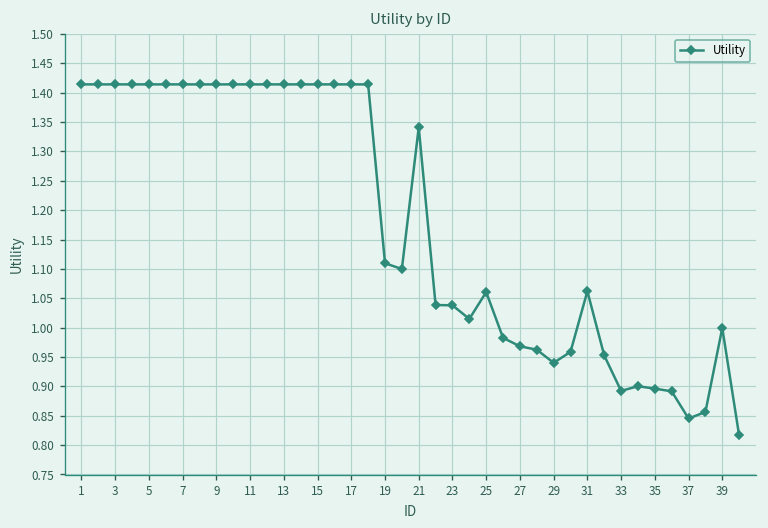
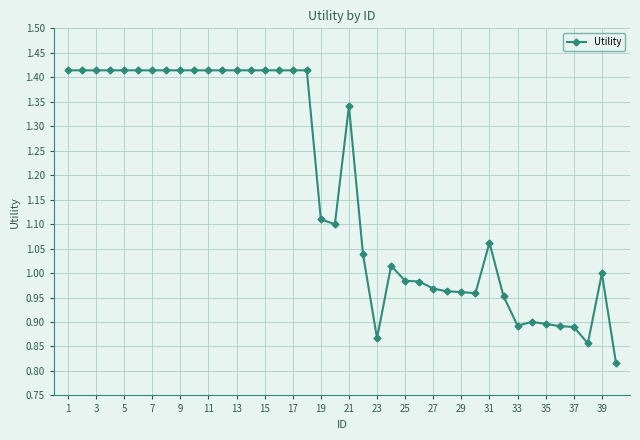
23: 1.04 -> 0.87
25: 1.06 -> 0.98
29: 0.94 -> 0.96
37: 0.85 -> 0.89
